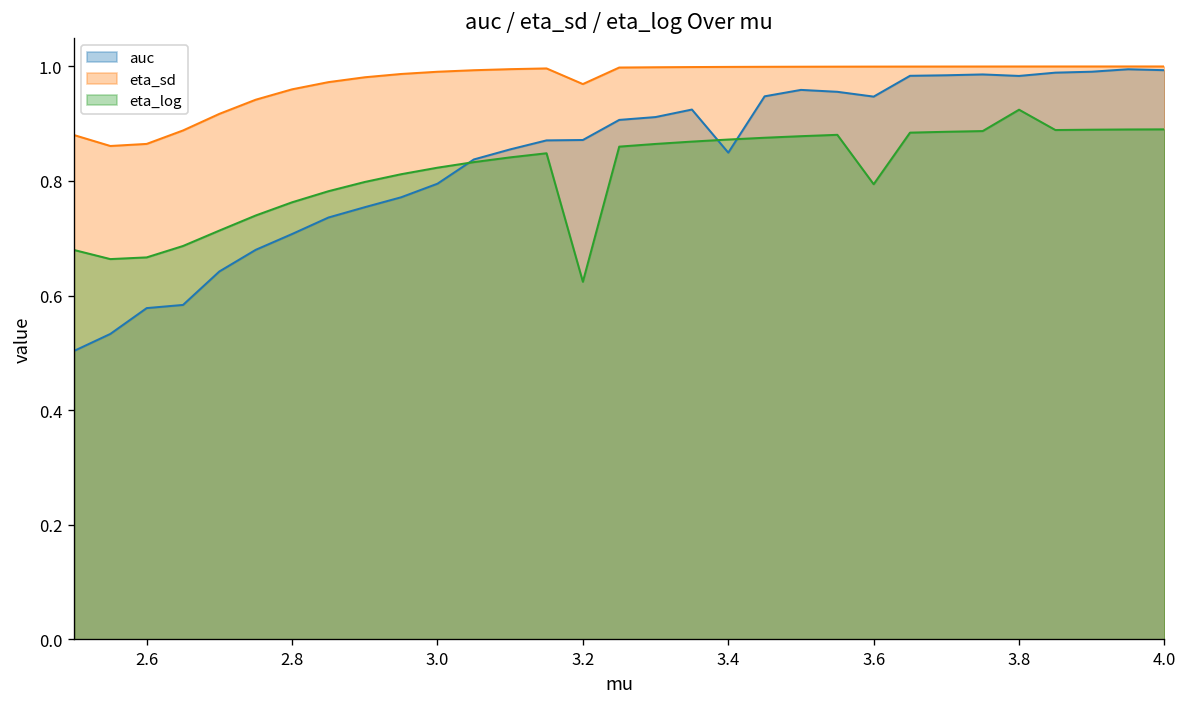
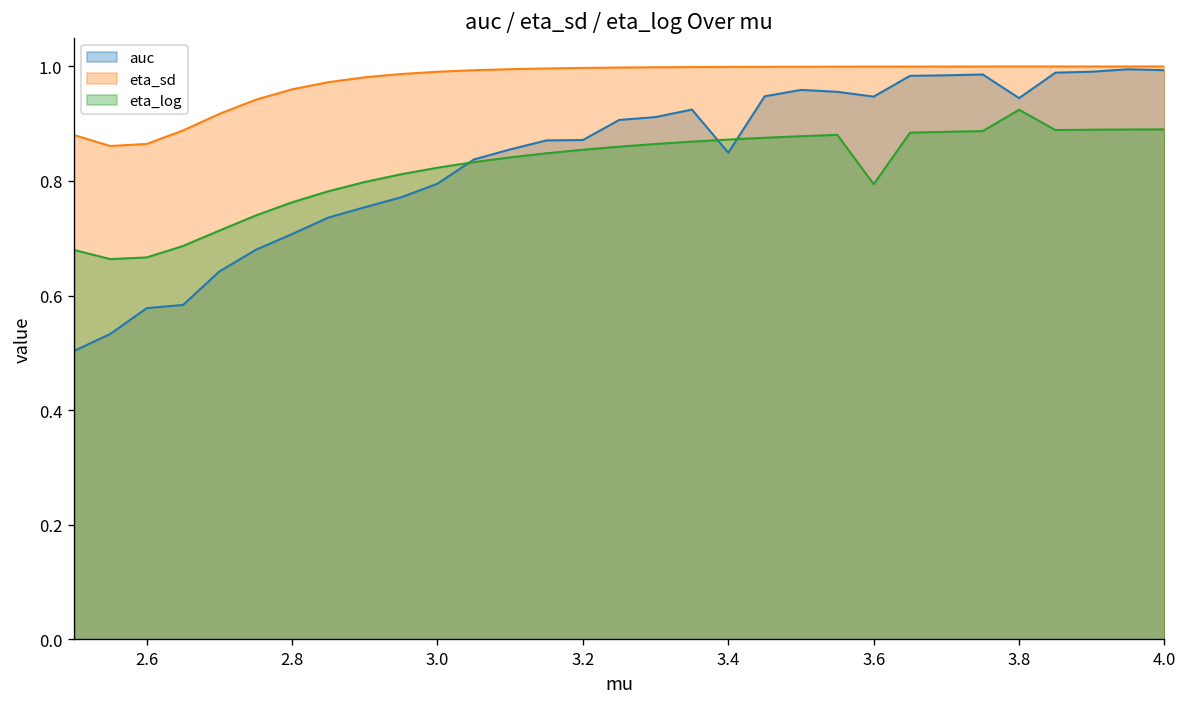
eta_sd, 3.2: 0.97 -> 1.00
eta_log, 3.2: 0.62 -> 0.85
auc, 3.8: 0.98 -> 0.94
